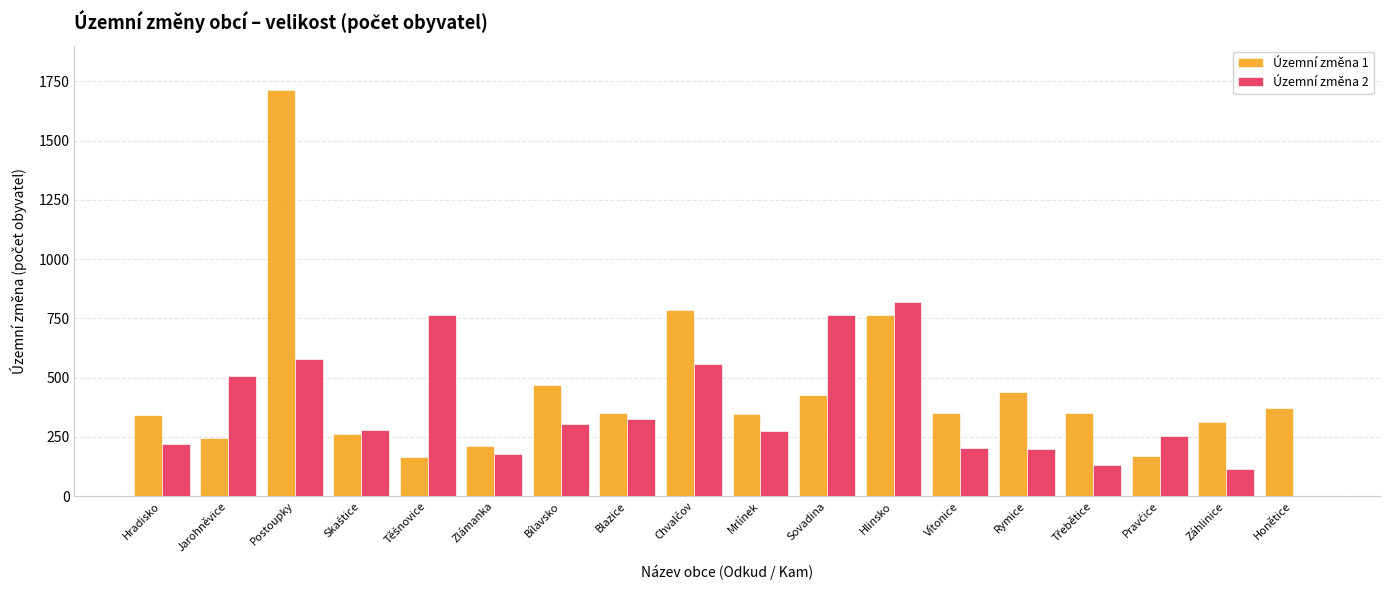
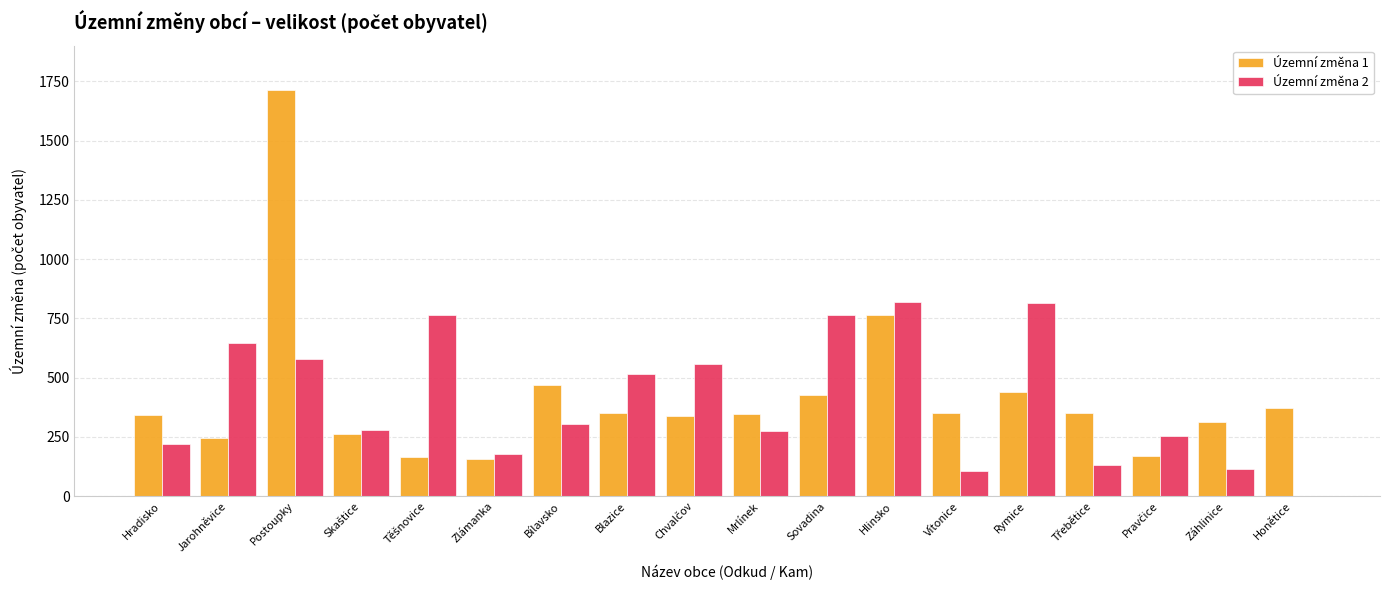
Územní změna 2, Jarohněvice: 510 -> 650
Územní změna 1, Zlámanka: 210 -> 160
Územní změna 2, Blazice: 330 -> 520
Územní změna 1, Chvalčov: 790 -> 340
Územní změna 2, Vítonice: 210 -> 110
Územní změna 2, Rymice: 200 -> 810
